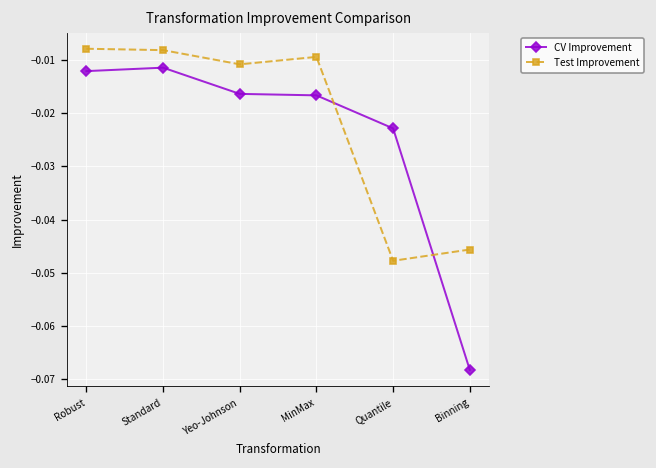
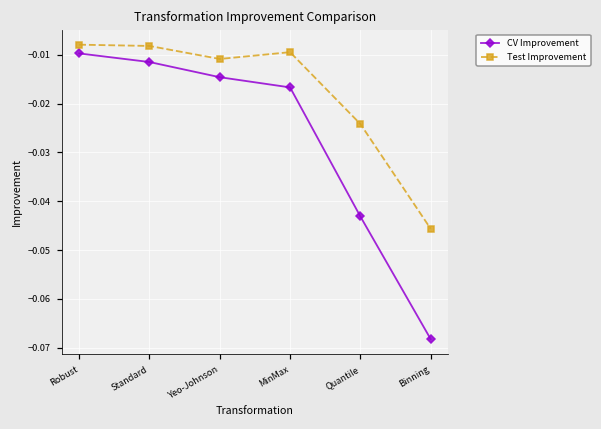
CV Improvement, Robust: -0.012 -> -0.010
CV Improvement, Yeo-Johnson: -0.016 -> -0.015
CV Improvement, Quantile: -0.023 -> -0.043
Test Improvement, Quantile: -0.048 -> -0.024
